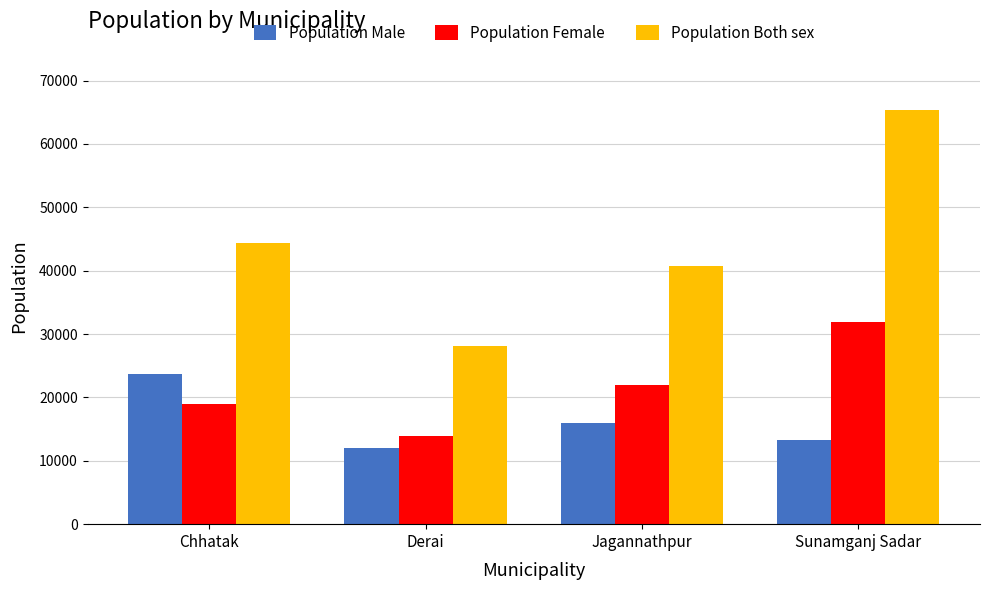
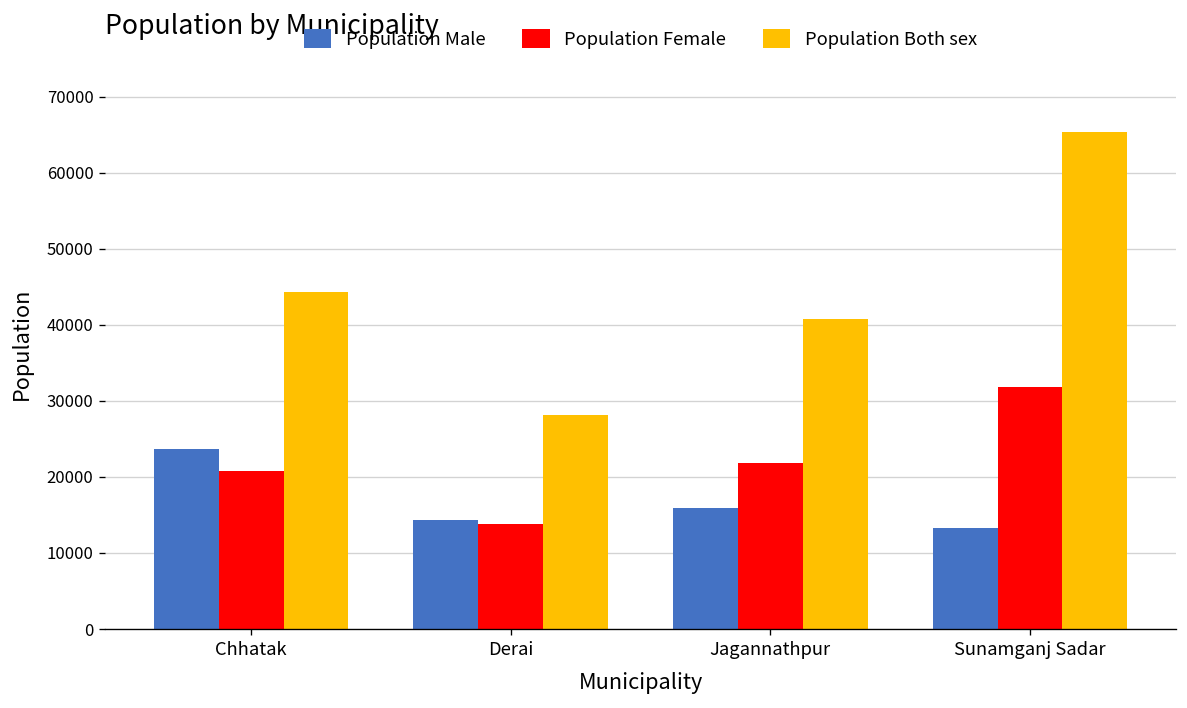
Population Female, Chhatak: 19000 -> 21000
Population Male, Derai: 12000 -> 14000
